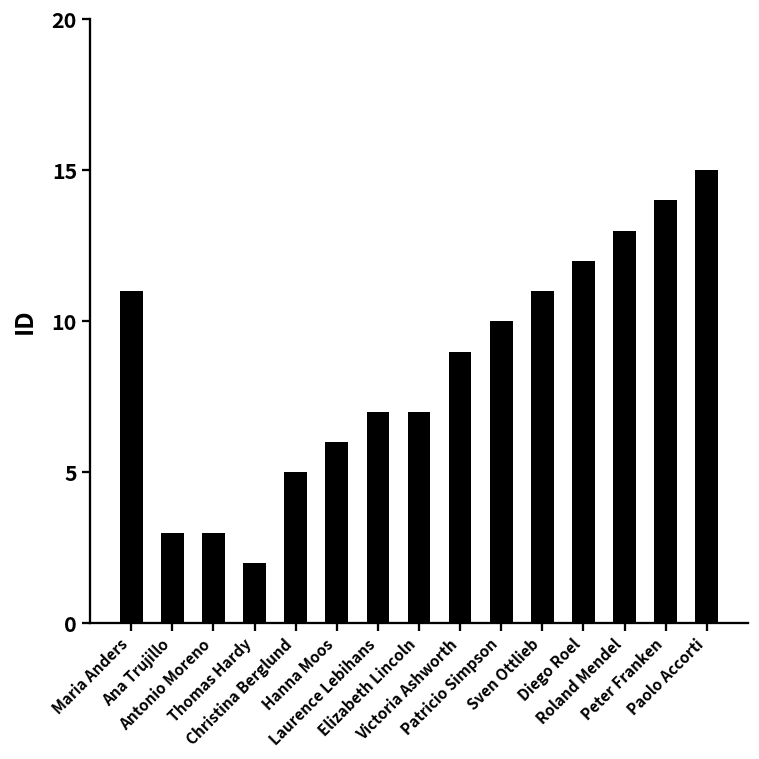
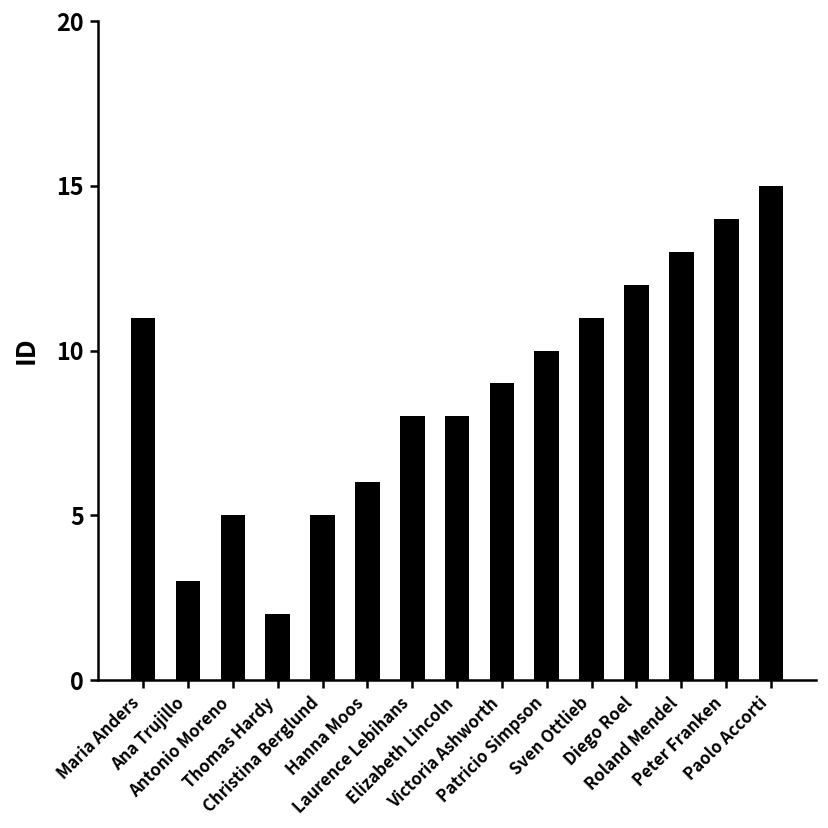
Antonio Moreno: 3 -> 5
Laurence Lebihans: 7 -> 8
Elizabeth Lincoln: 7 -> 8
